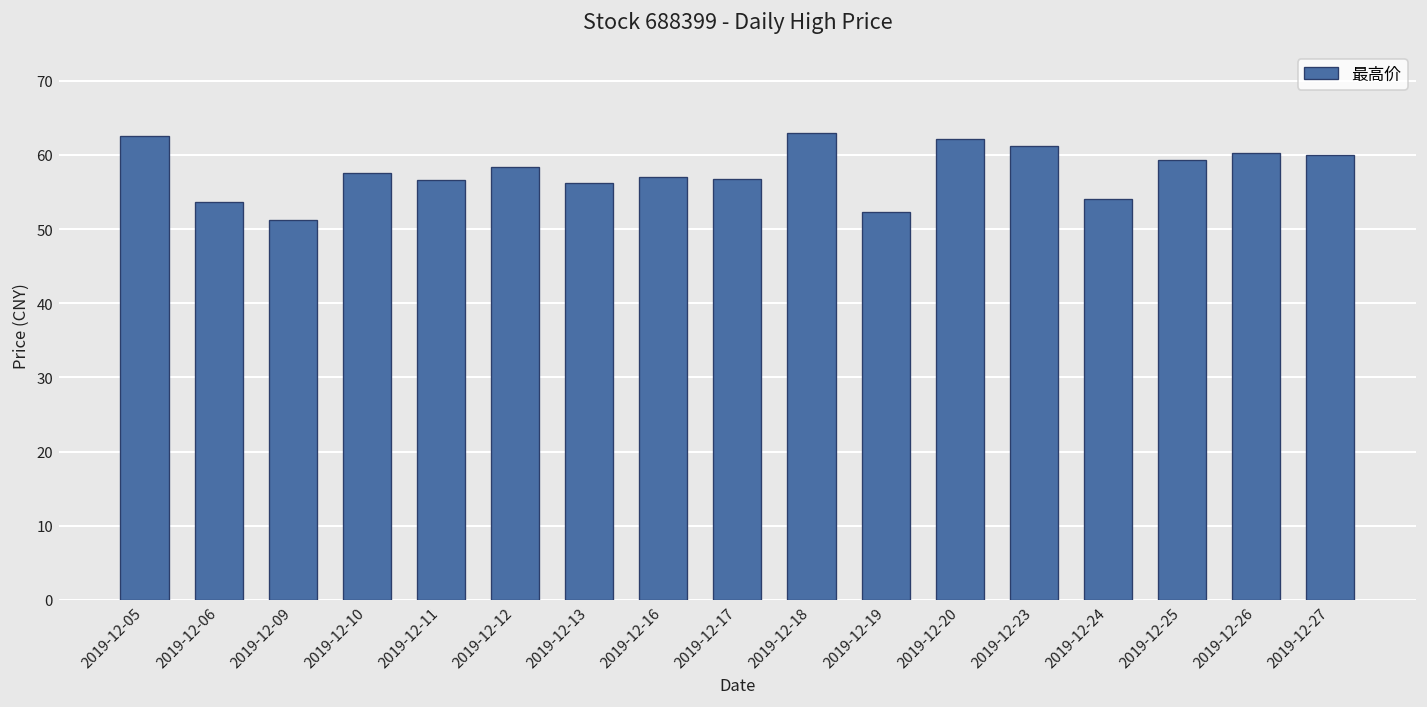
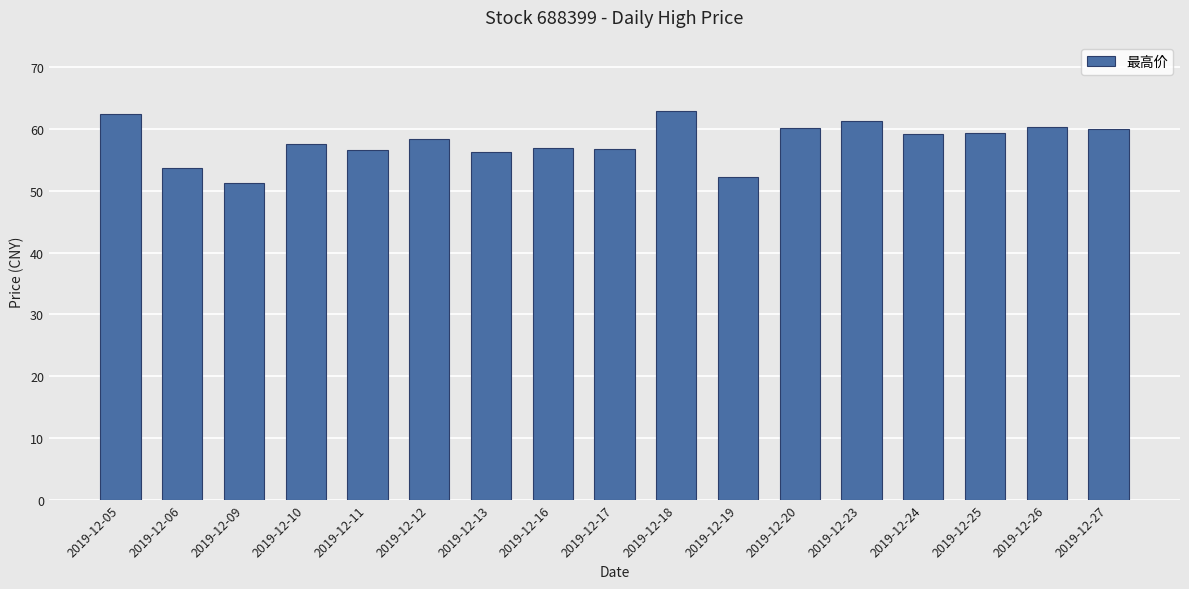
2019-12-20: 62 -> 60
2019-12-24: 54 -> 59
